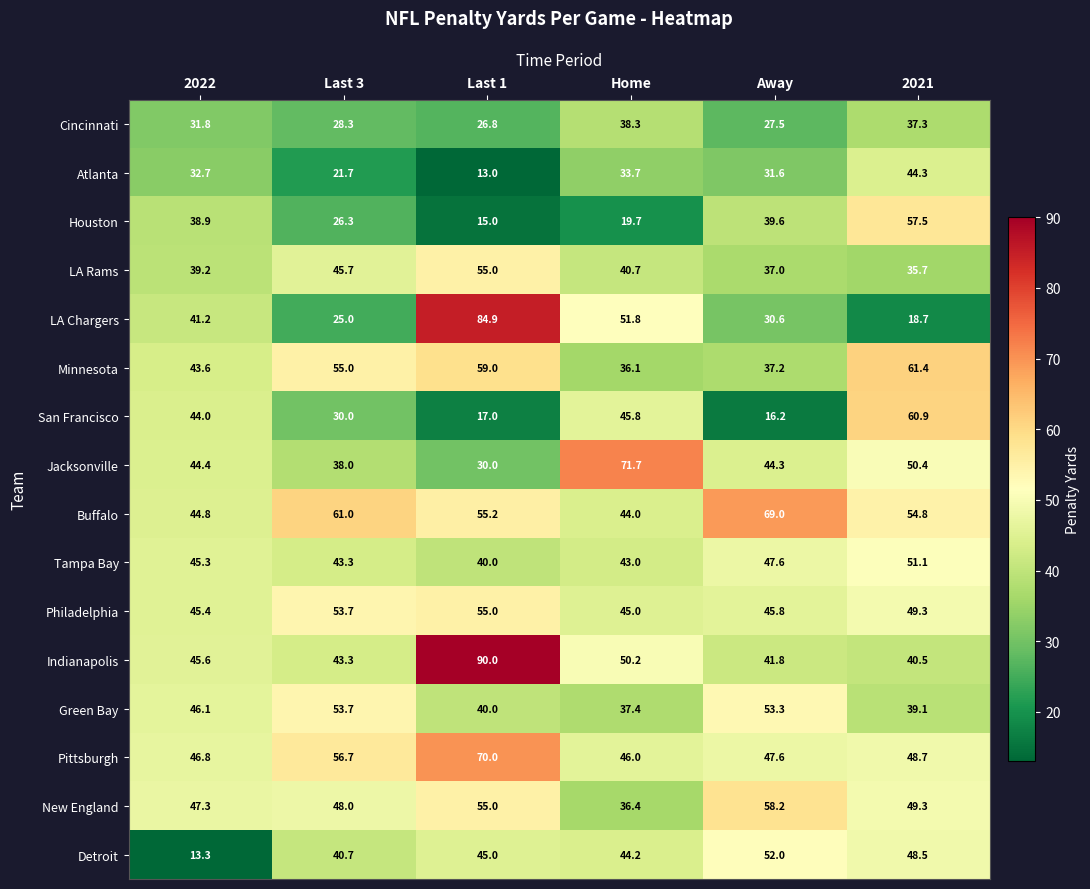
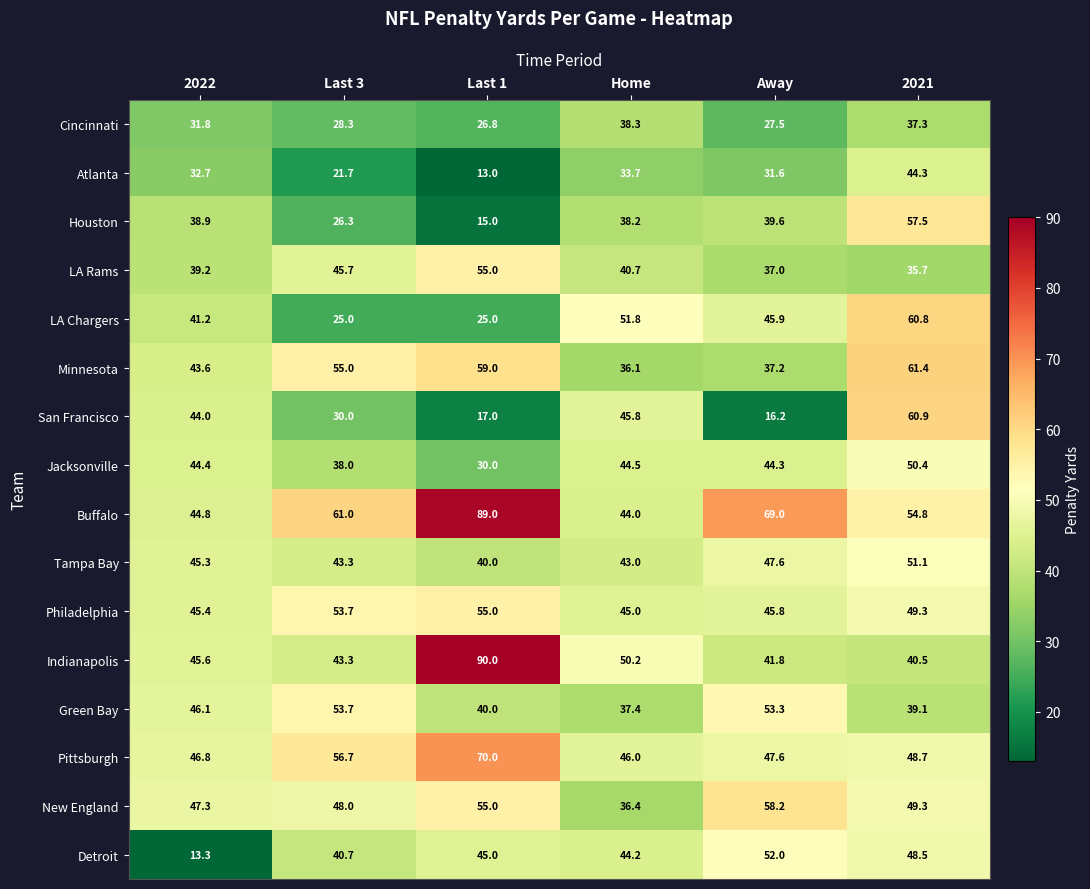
Houston, Home: 19.7 -> 38.2
LA Chargers, Last 1: 84.9 -> 25.0
LA Chargers, Away: 30.6 -> 45.9
LA Chargers, 2021: 18.7 -> 60.8
Jacksonville, Home: 71.7 -> 44.5
Buffalo, Last 1: 55.2 -> 89.0
